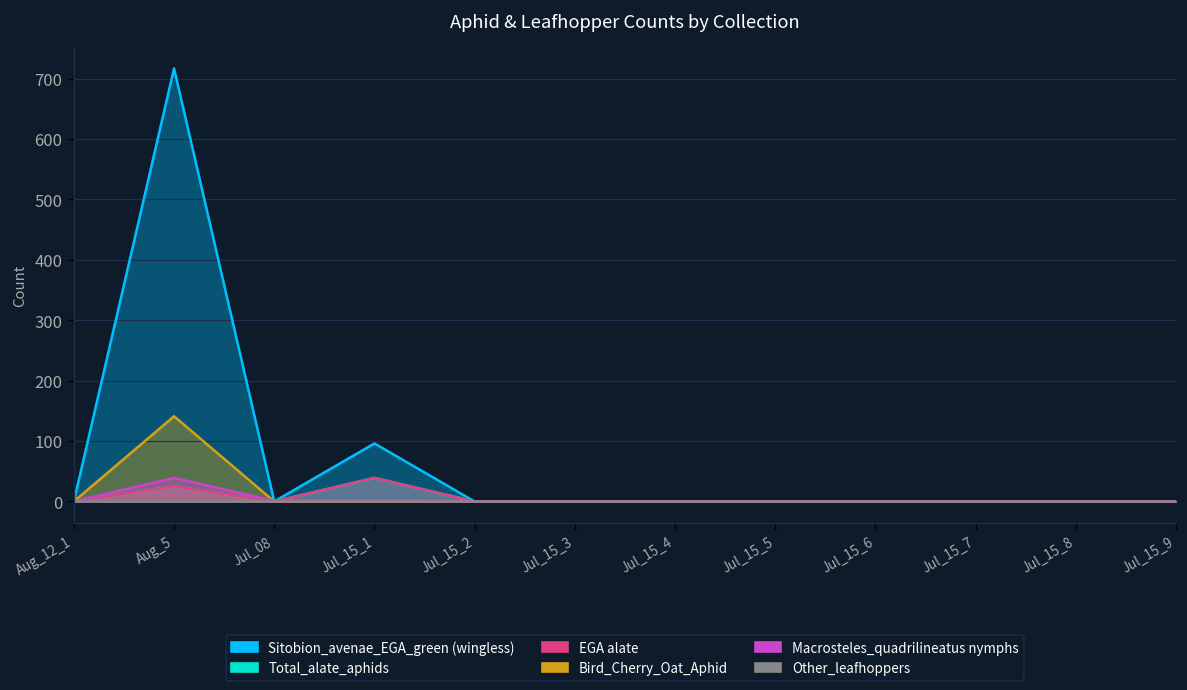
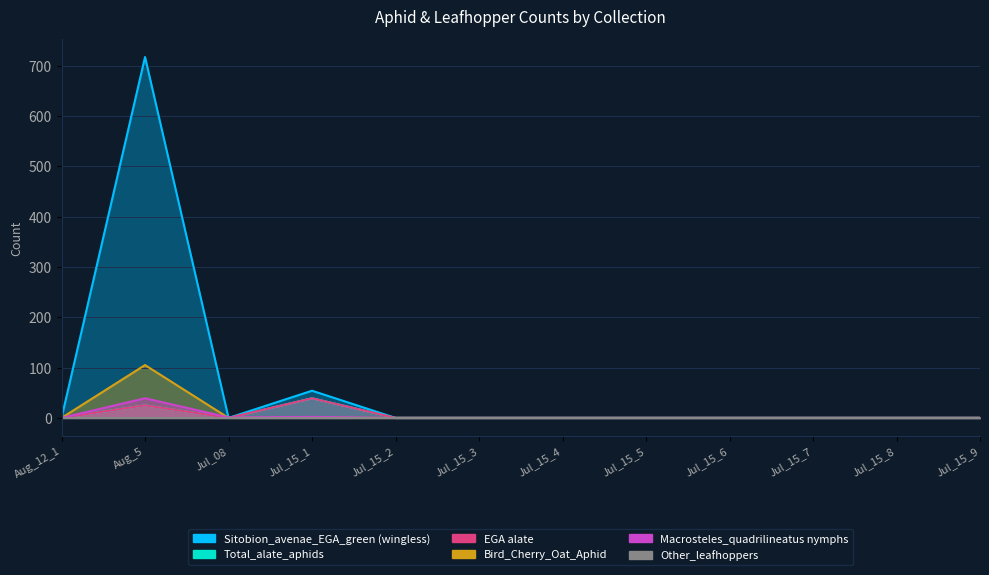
Bird_Cherry_Oat_Aphid, Aug_5: 140 -> 110
Sitobion_avenae_EGA_green (wingless), Jul_15_1: 100 -> 50
